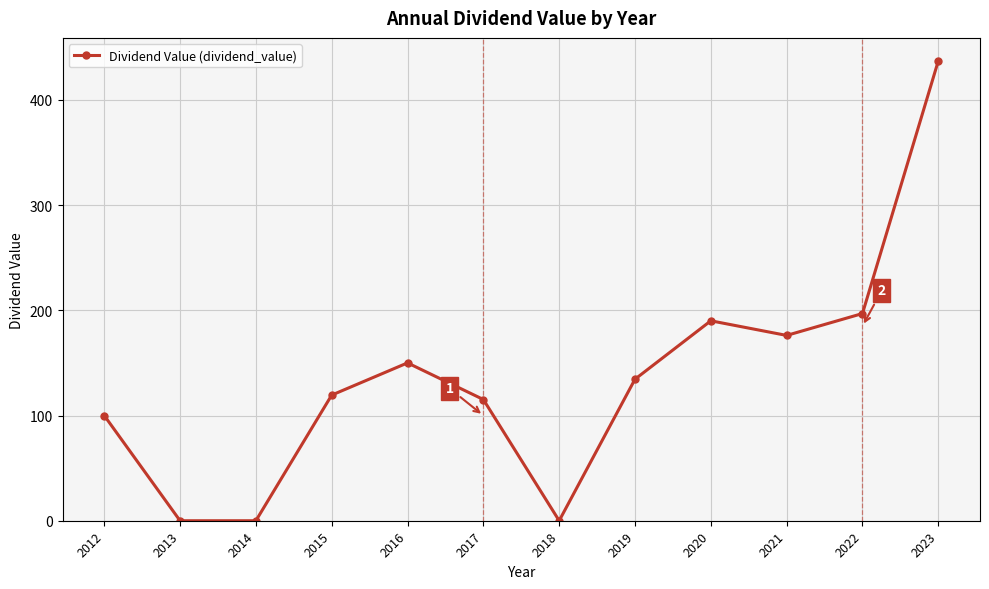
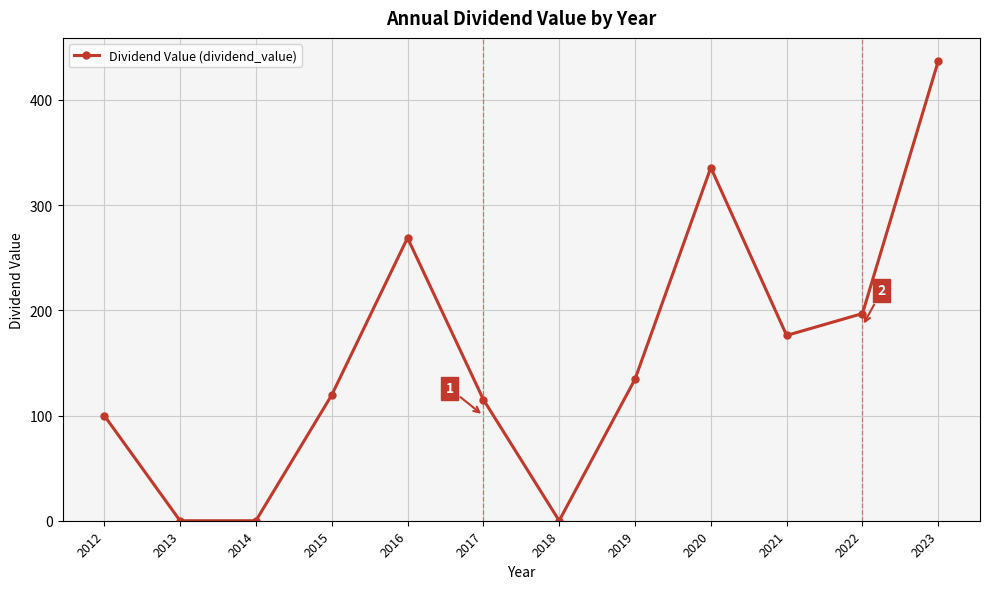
2016: 150 -> 269
2020: 190 -> 336
